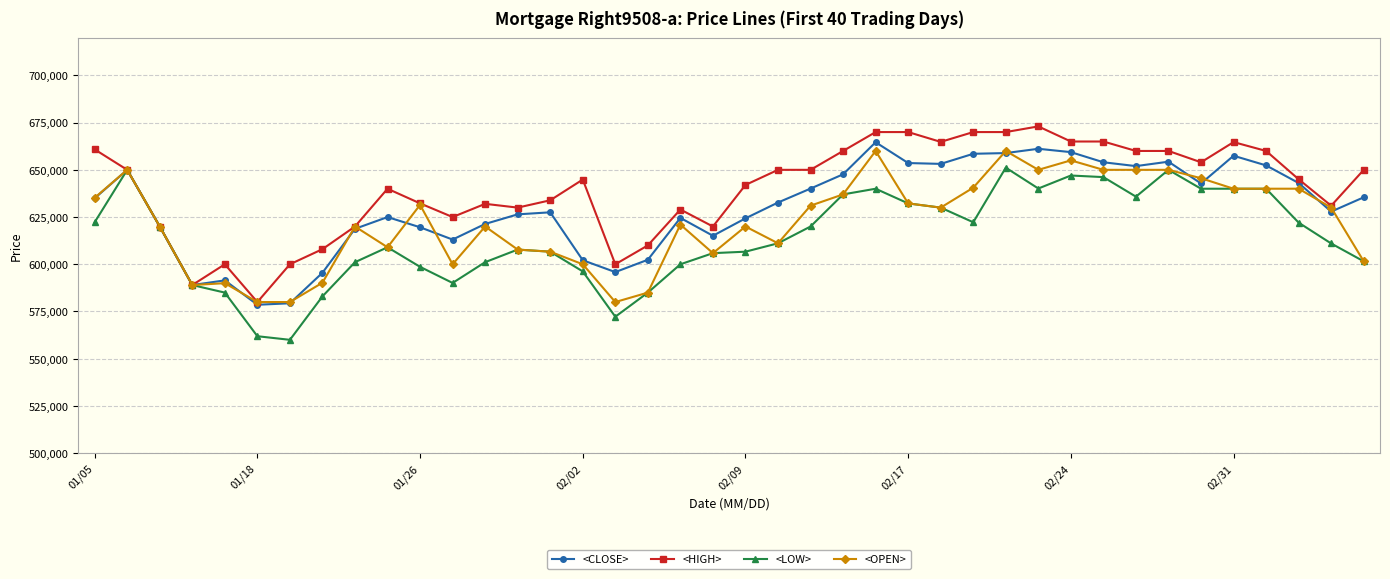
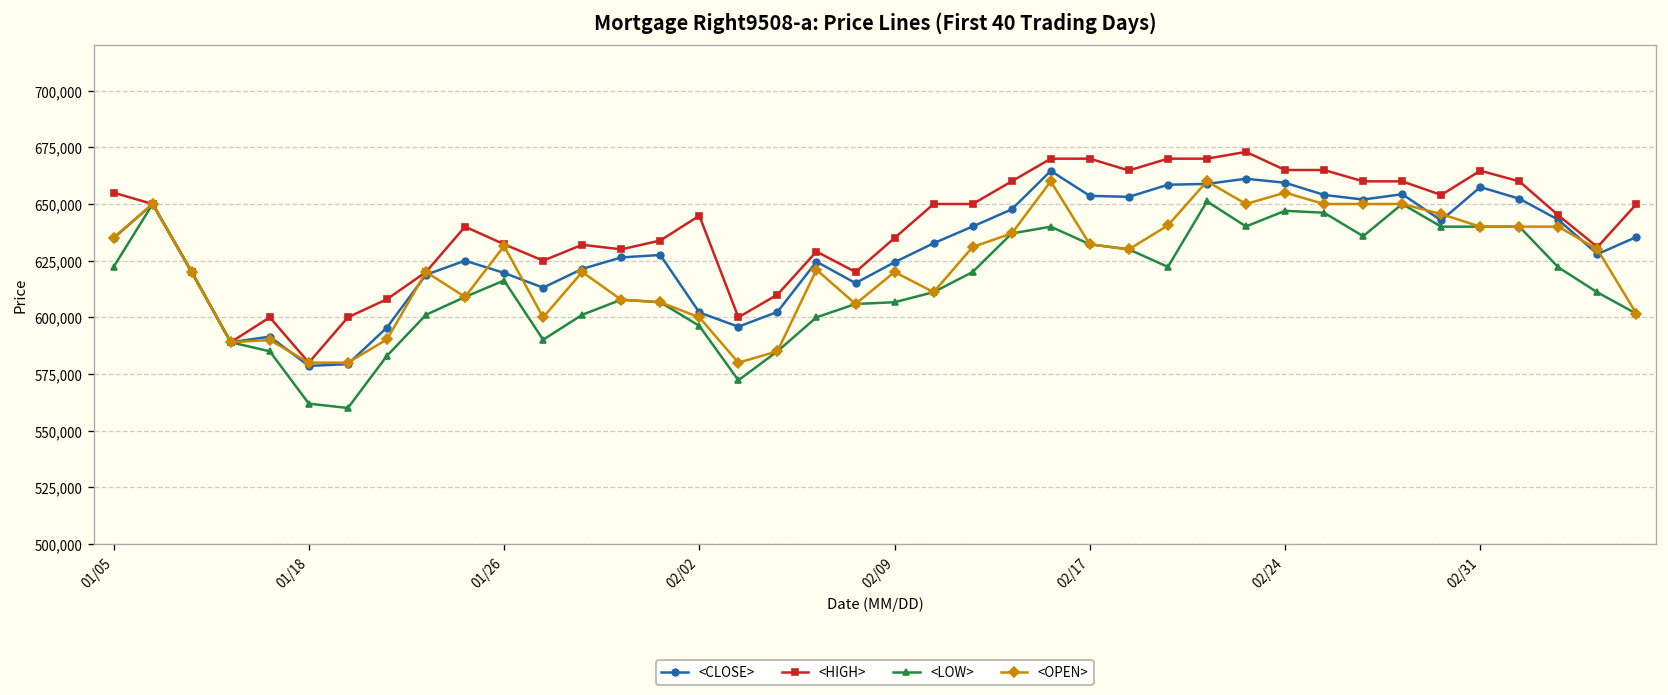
<HIGH>, 01/05: 661,000 -> 655,000
<LOW>, 01/26: 599,000 -> 616,000
<HIGH>, 02/09: 642,000 -> 635,000
